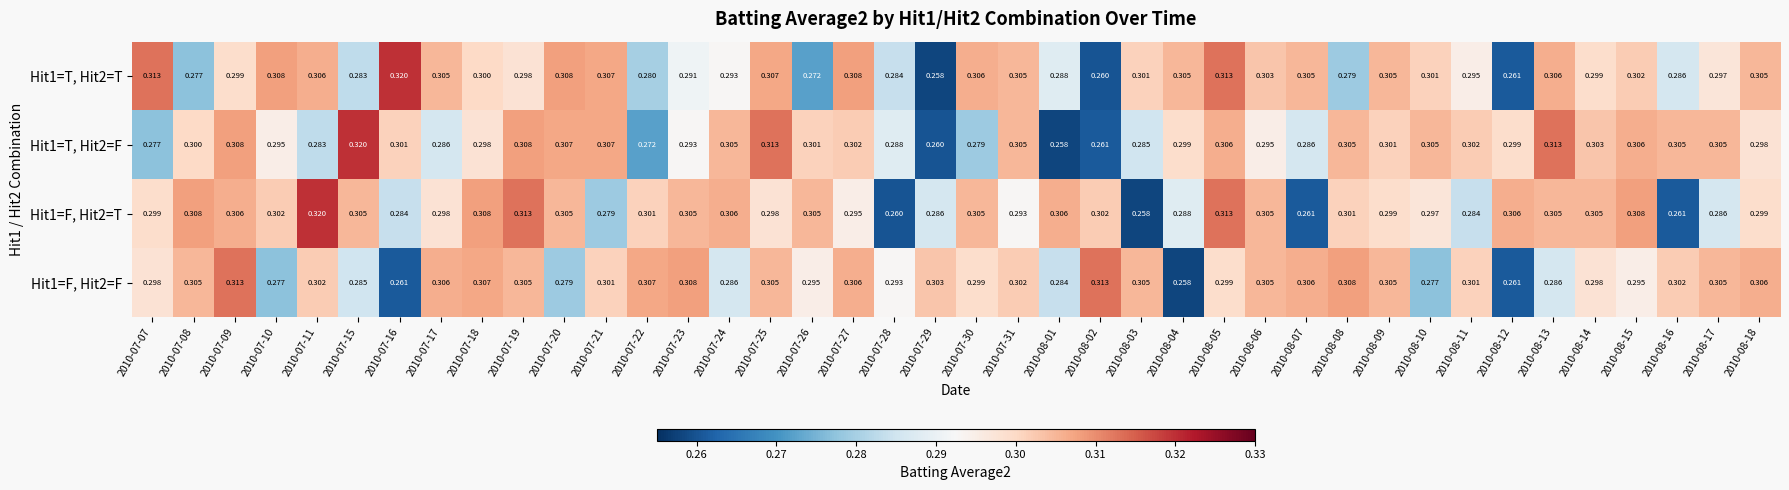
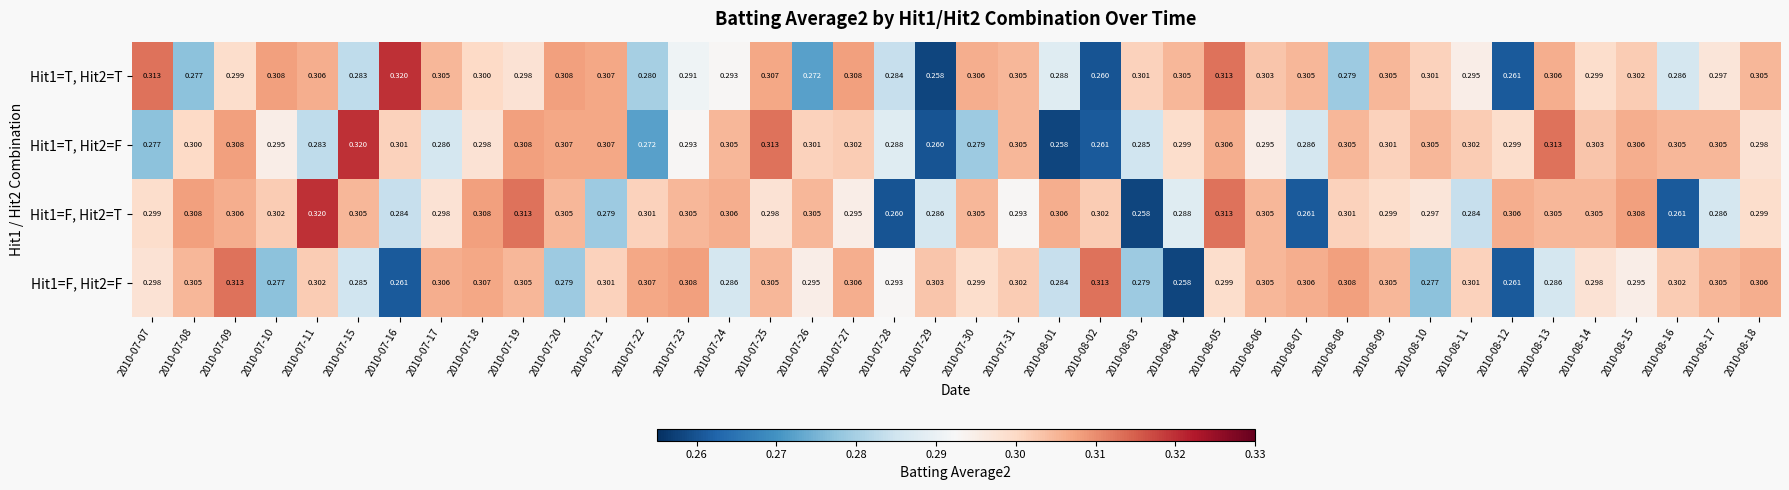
Hit1=F, Hit2=F, 2010-08-03: 0.305 -> 0.279
